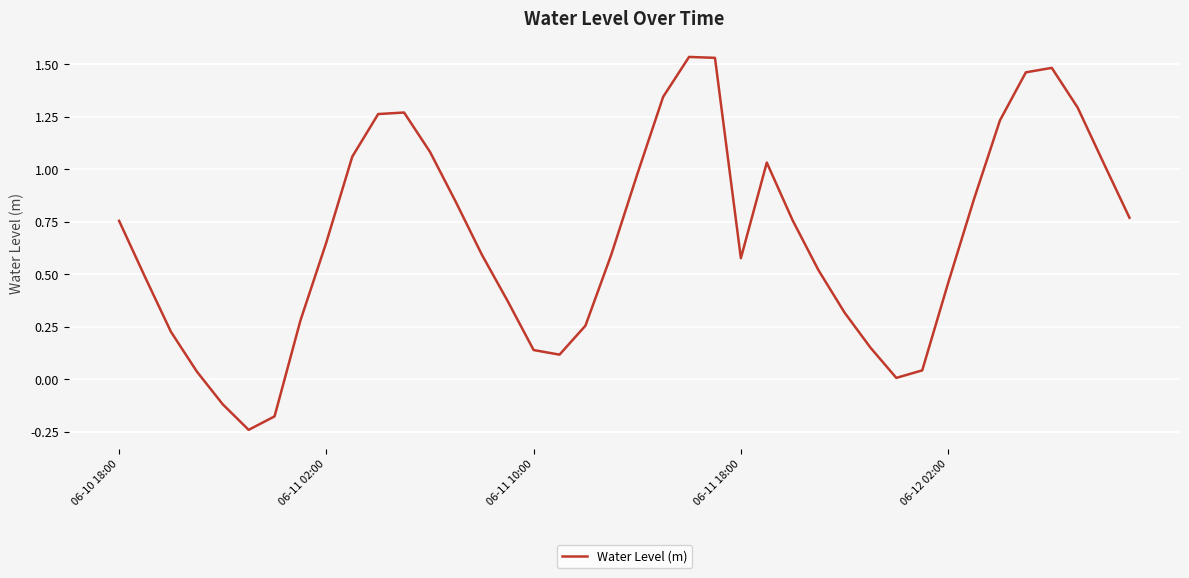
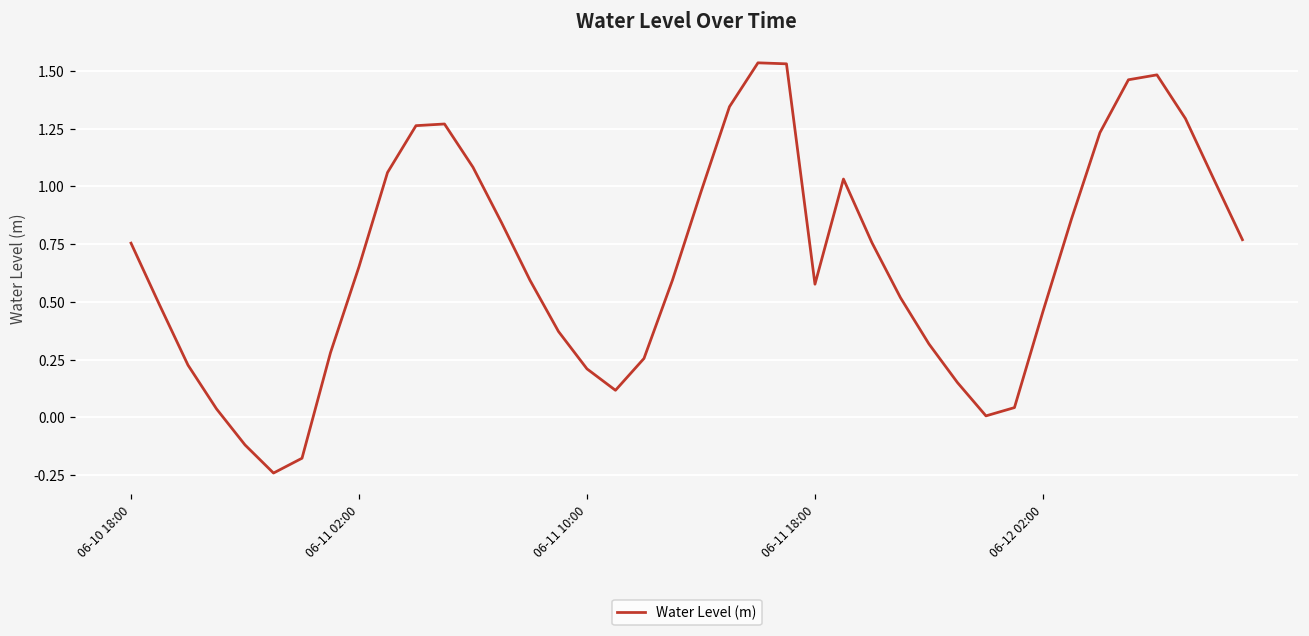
06-11 10:00: 0.14 -> 0.21
